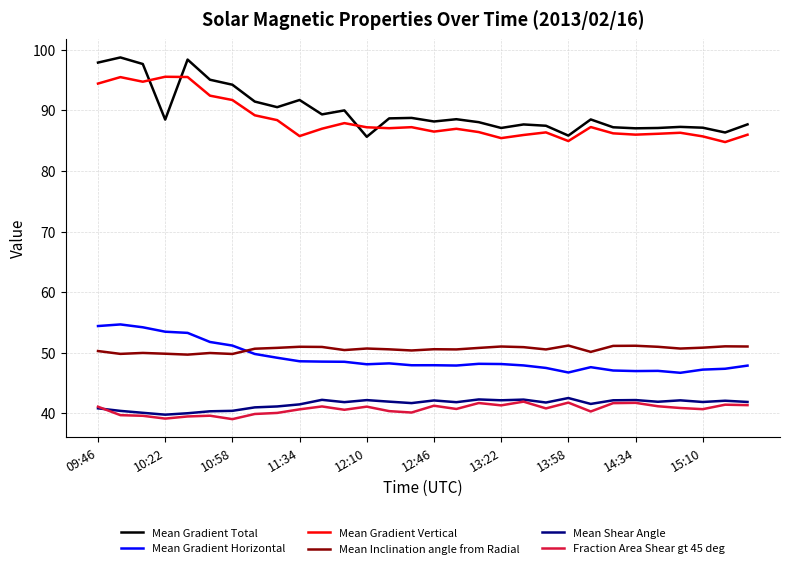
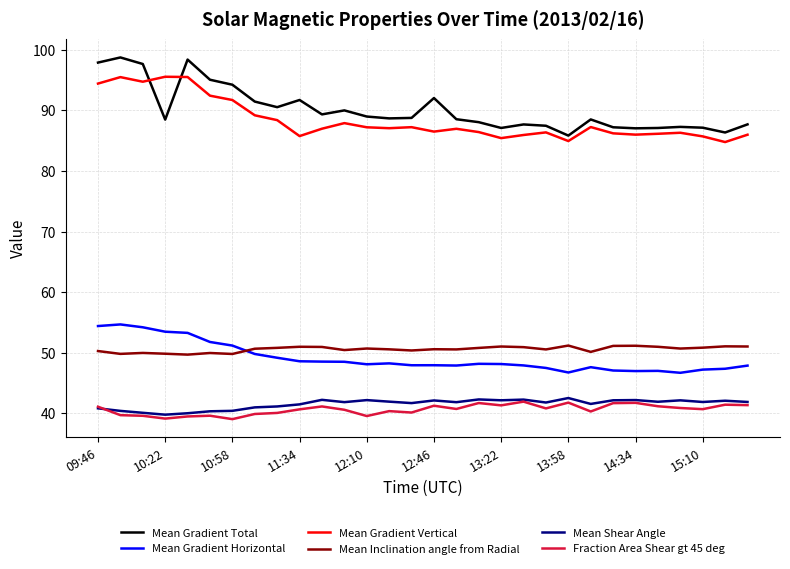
Mean Gradient Total, 12:10: 86 -> 89
Fraction Area Shear gt 45 deg, 12:10: 41 -> 40
Mean Gradient Total, 12:46: 88 -> 92
